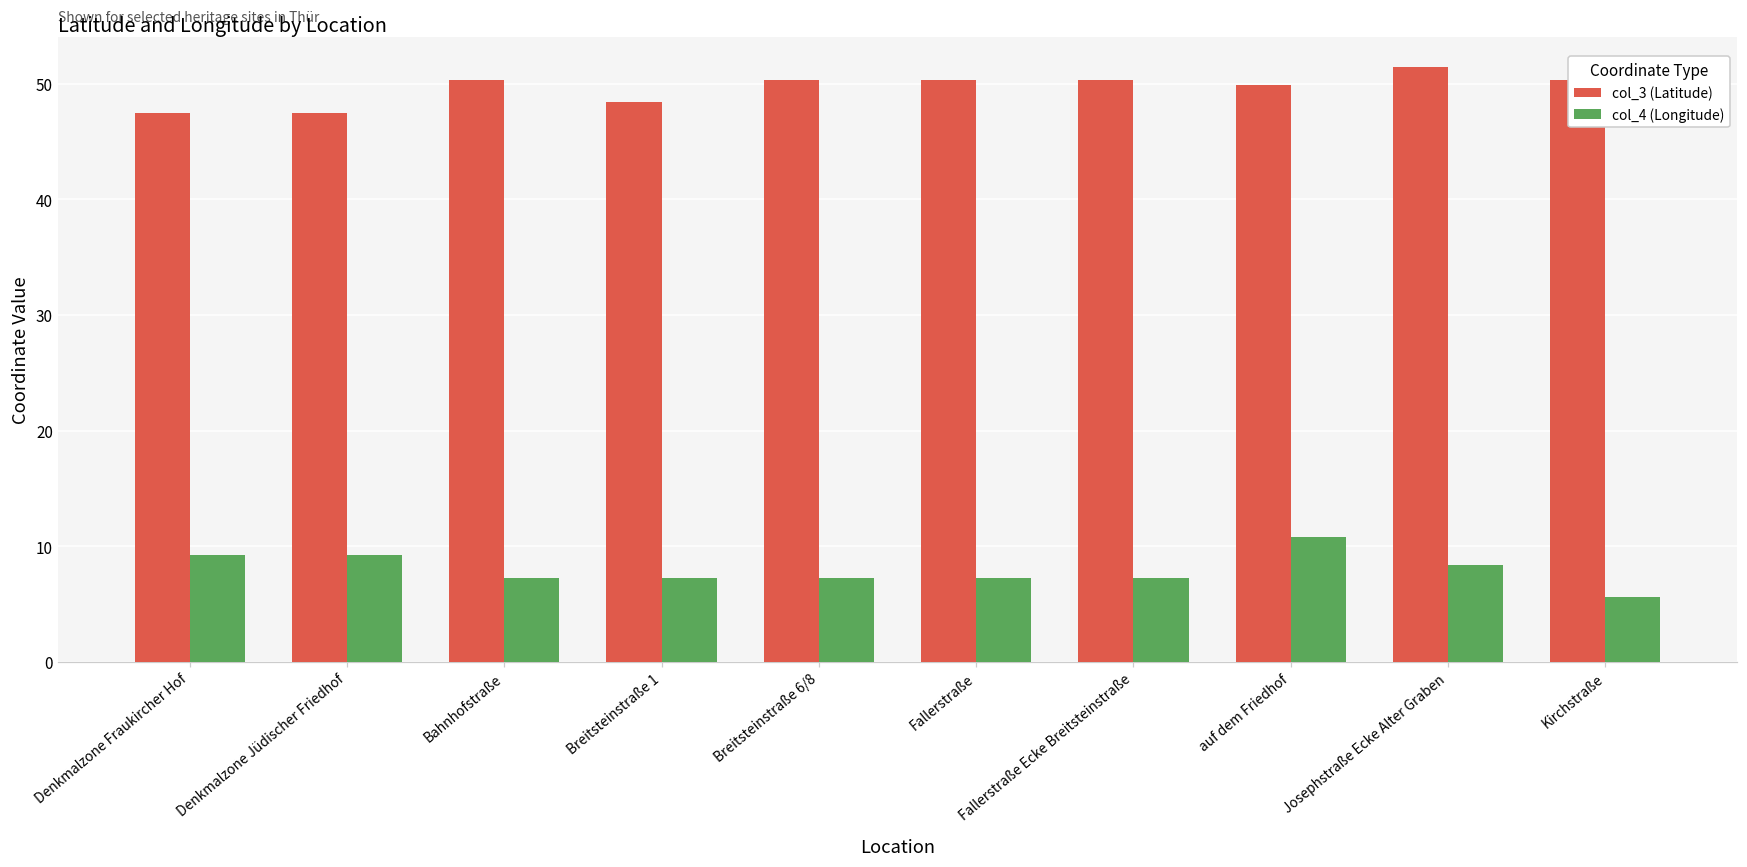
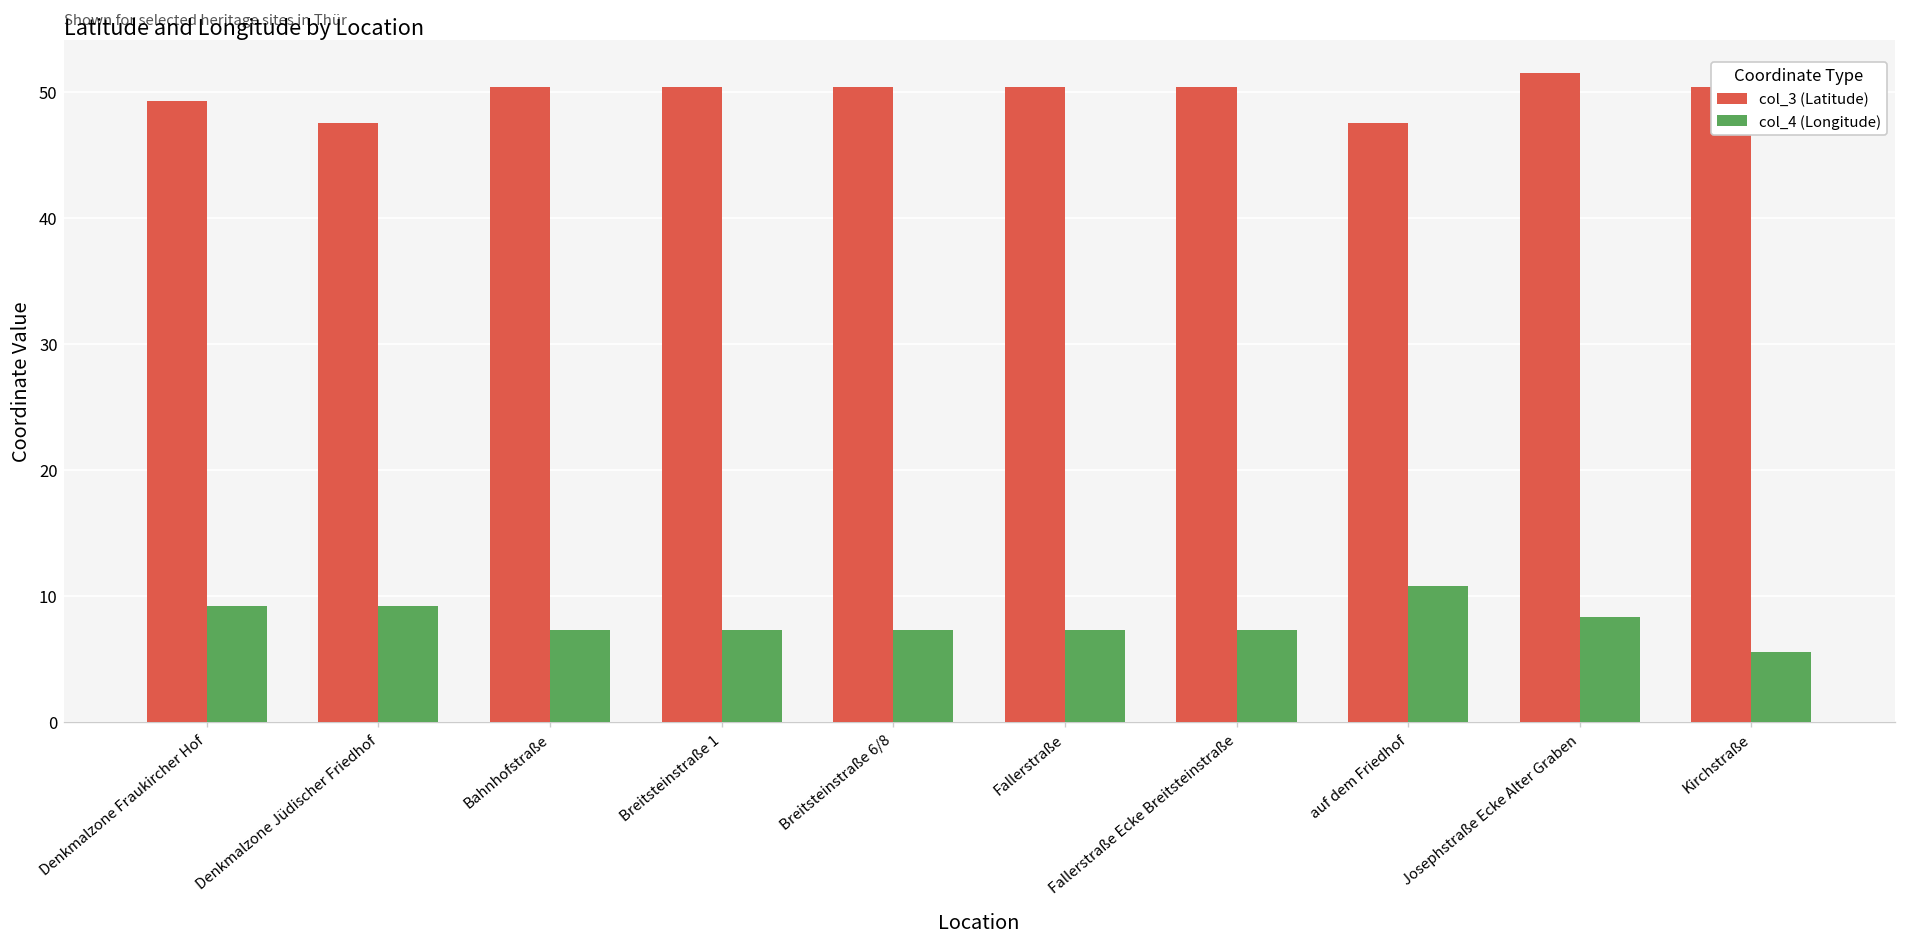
col_3 (Latitude), Denkmalzone Fraukircher Hof: 47.5 -> 49.2
col_3 (Latitude), Breitsteinstraße 1: 48.4 -> 50.4
col_3 (Latitude), auf dem Friedhof: 49.9 -> 47.5
